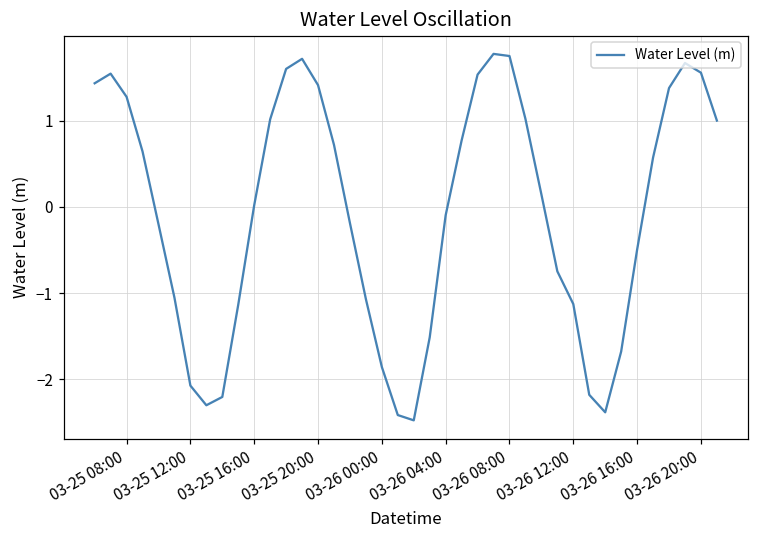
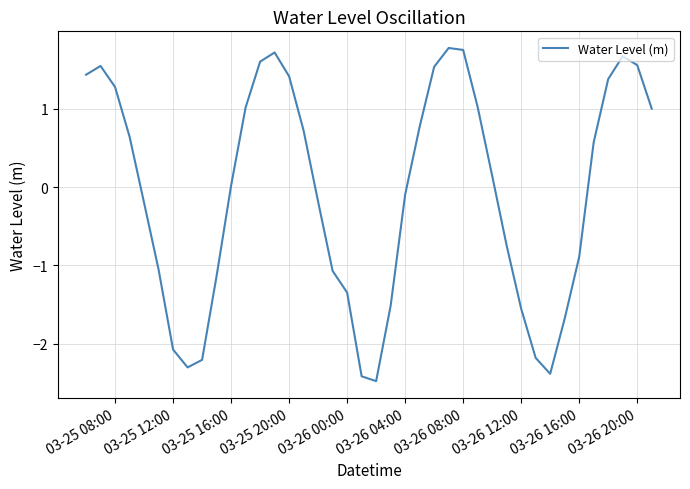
03-26 00:00: -1.9 -> -1.3
03-26 12:00: -1.1 -> -1.6
03-26 16:00: -0.5 -> -0.9
